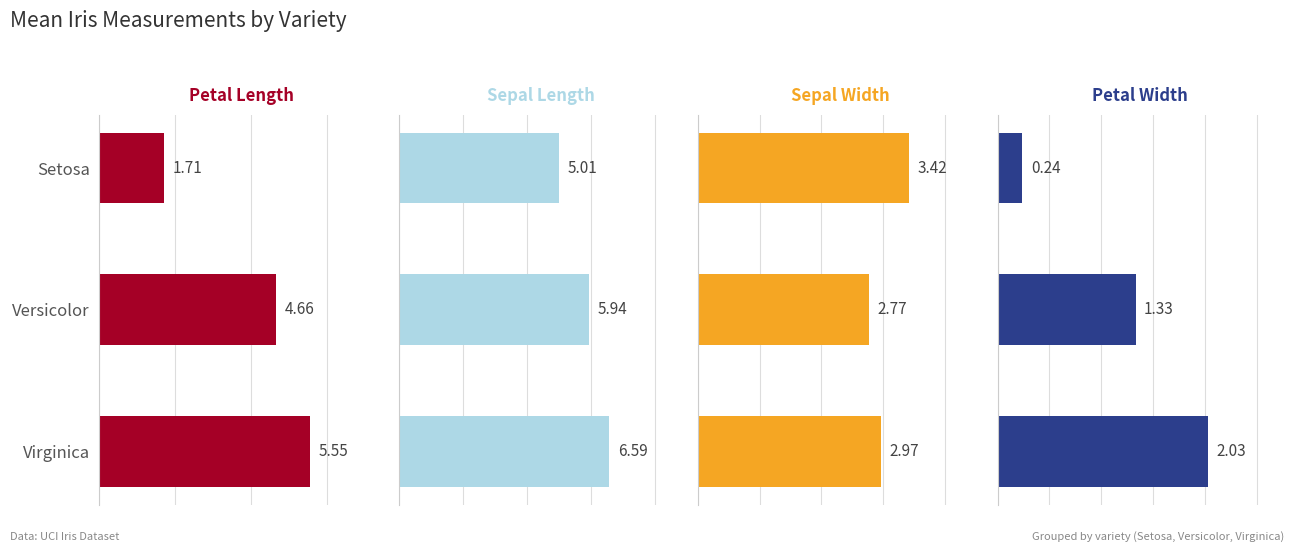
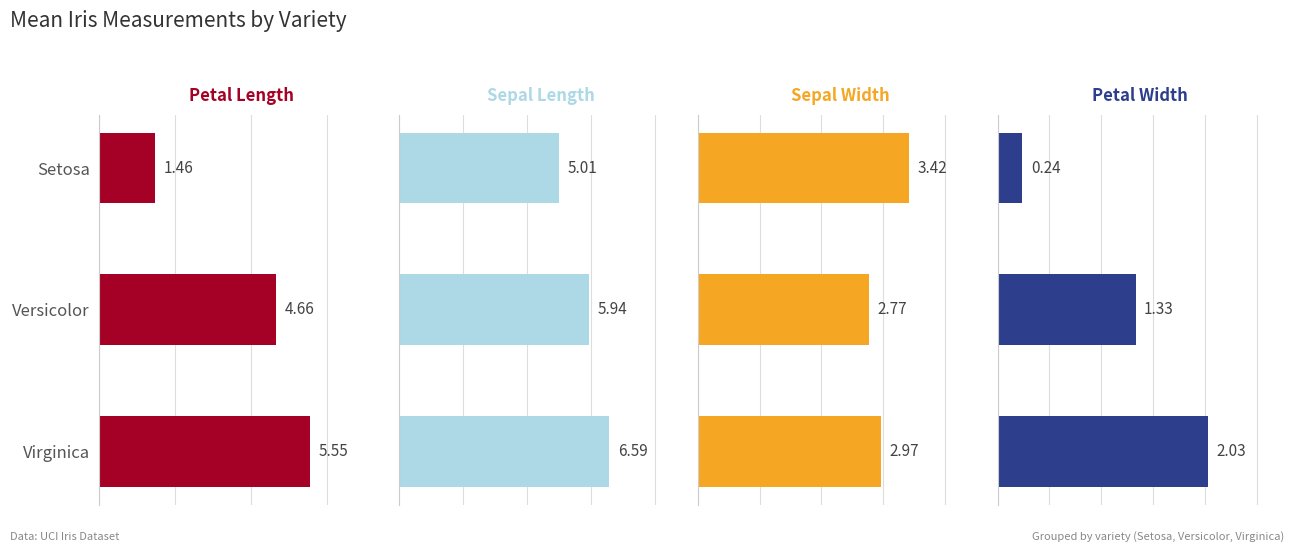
Petal Length, Setosa: 1.71 -> 1.46
